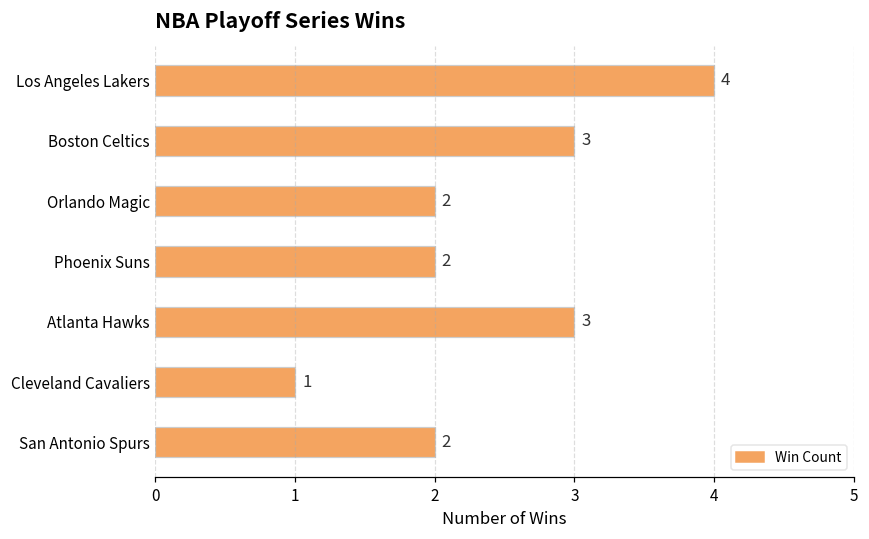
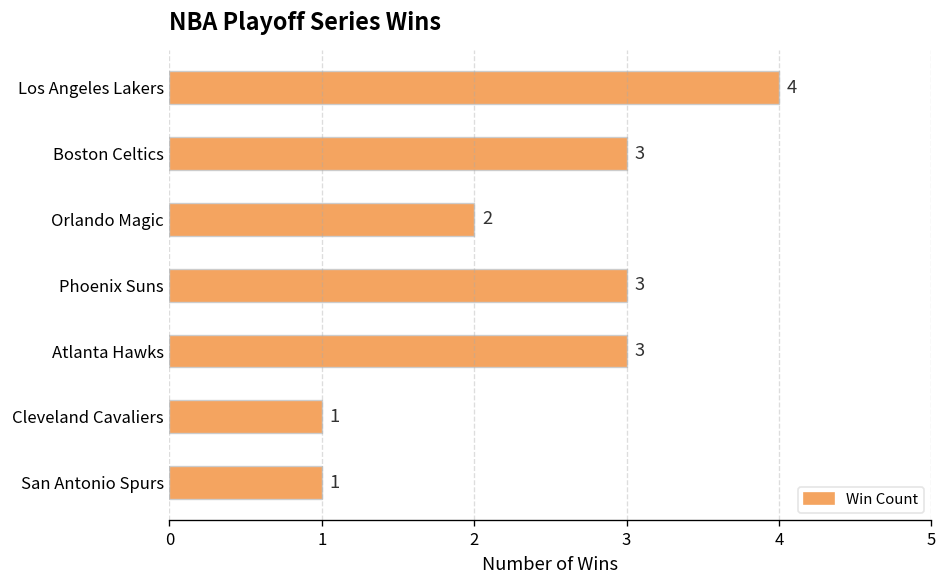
Phoenix Suns: 2 -> 3
San Antonio Spurs: 2 -> 1
